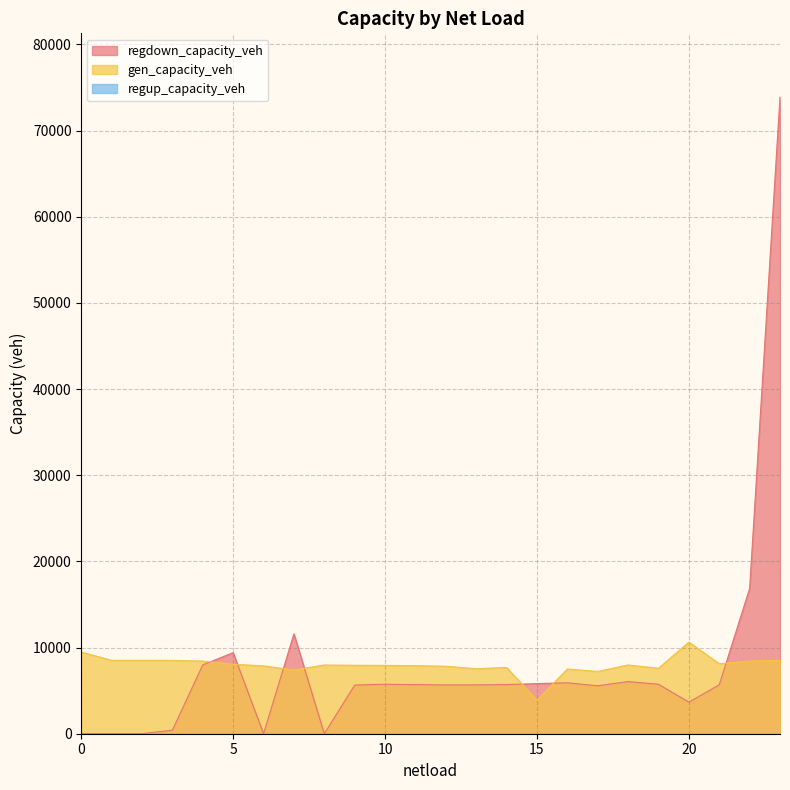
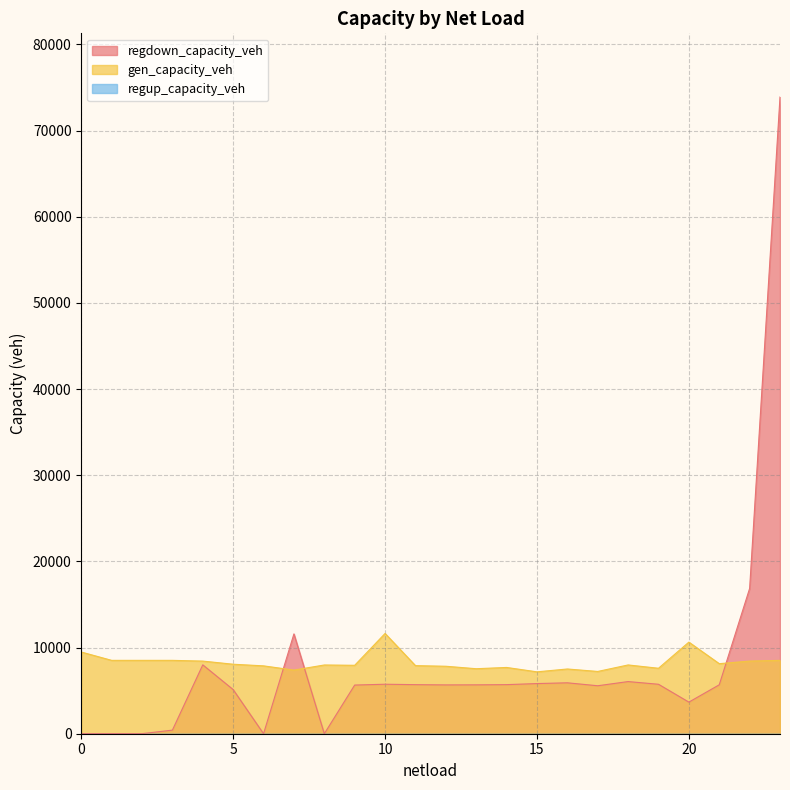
regdown_capacity_veh, 5: 9000 -> 5000
gen_capacity_veh, 10: 8000 -> 12000
gen_capacity_veh, 15: 4000 -> 7000
